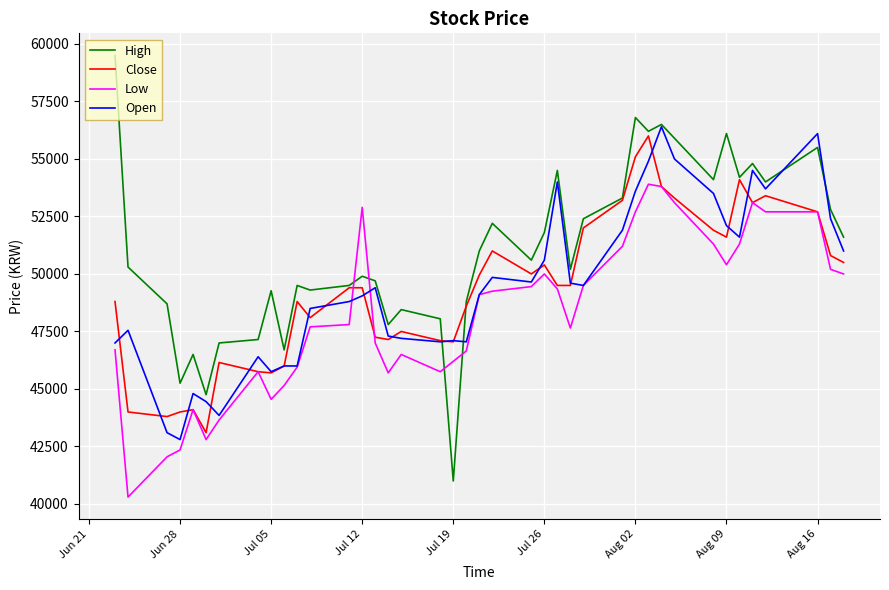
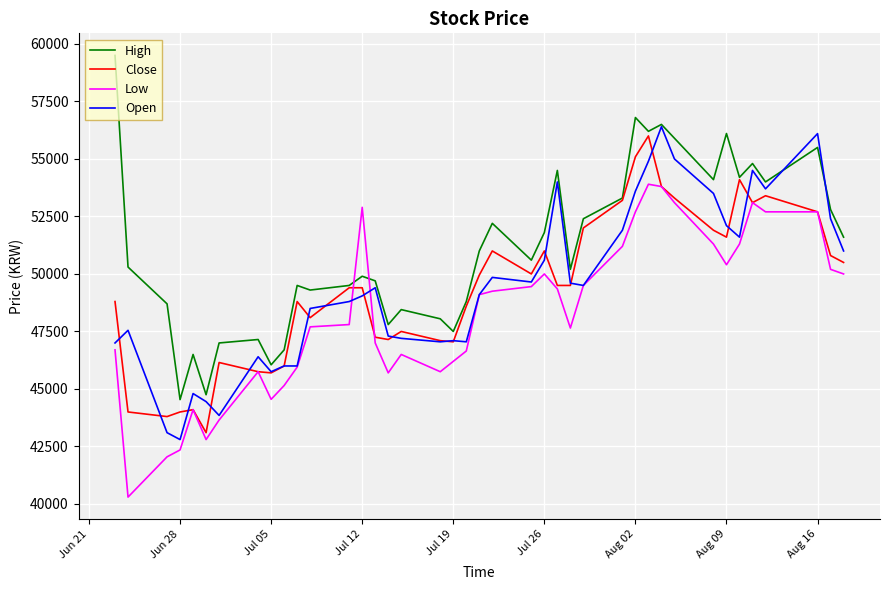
High, Jun 28: 45300 -> 44500
High, Jul 05: 49300 -> 46100
High, Jul 19: 41000 -> 47500
Close, Jul 26: 50400 -> 51000
